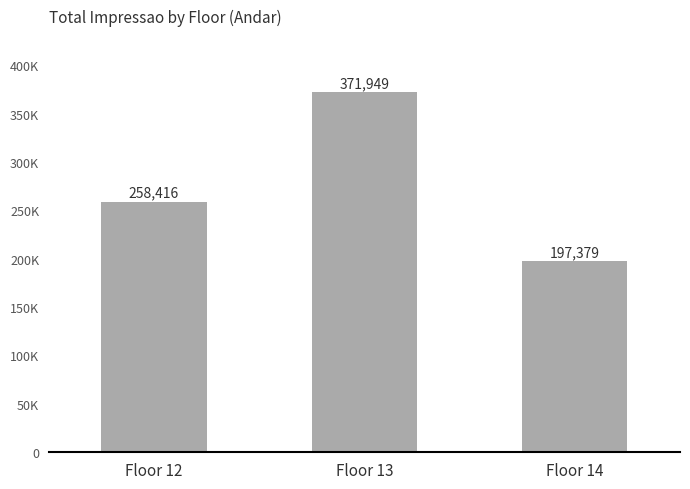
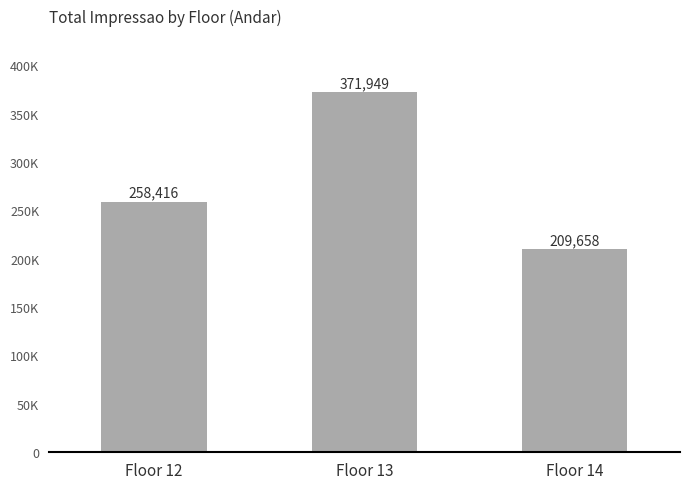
Floor 14: 197,379 -> 209,658
